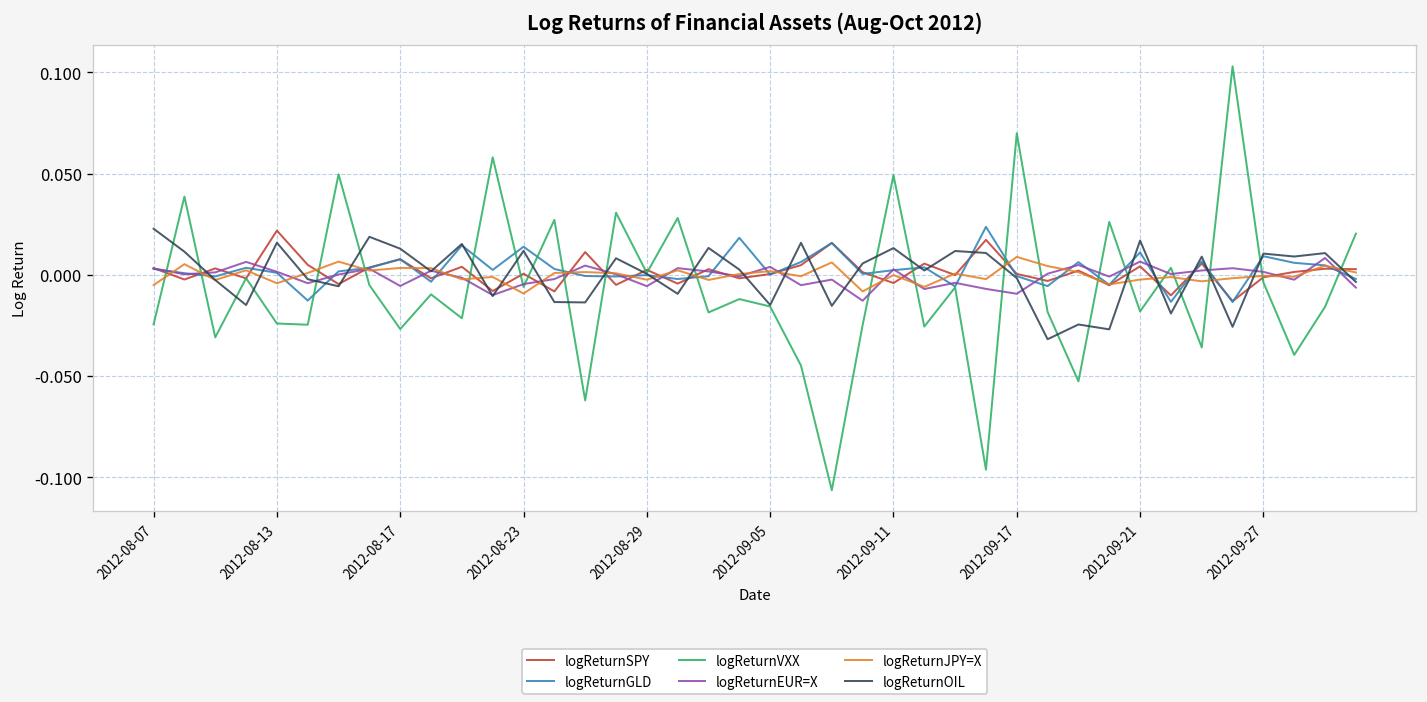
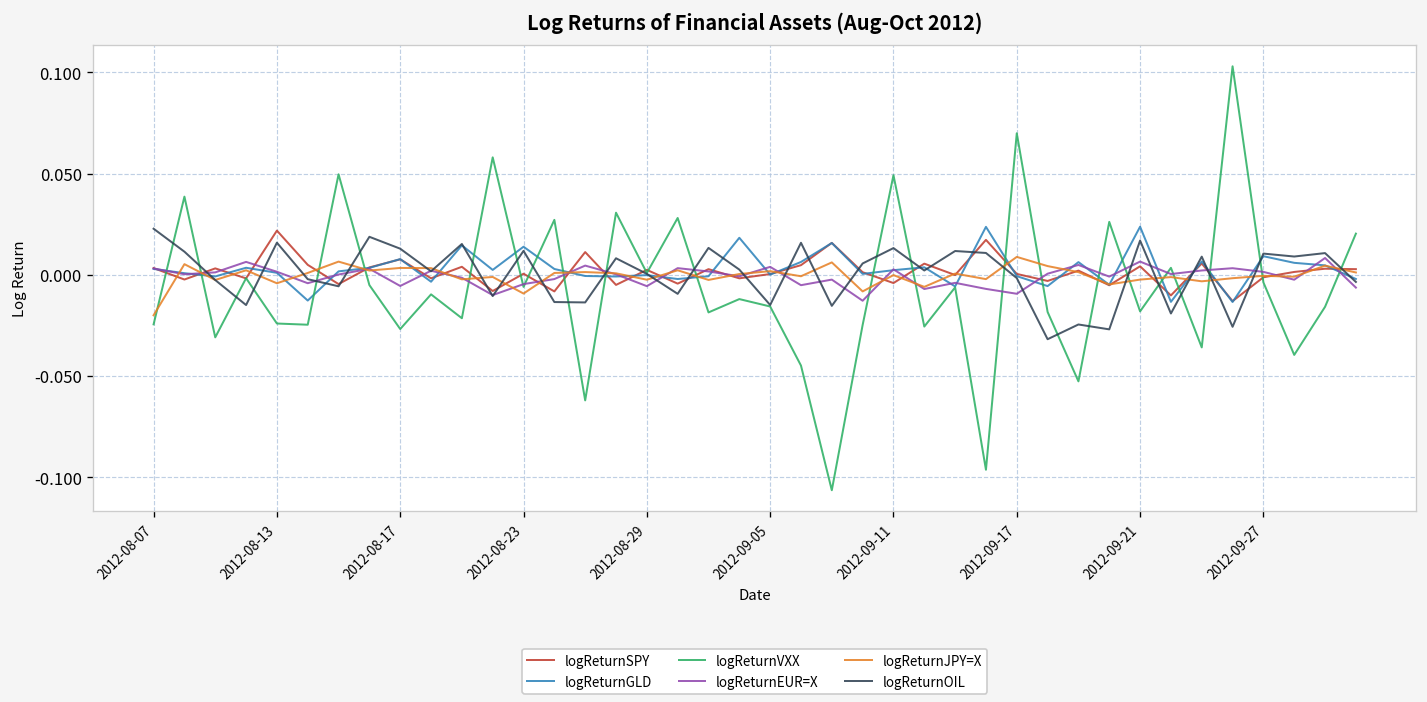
logReturnJPY=X, 2012-08-07: -0.005 -> -0.020
logReturnGLD, 2012-09-21: 0.011 -> 0.024
